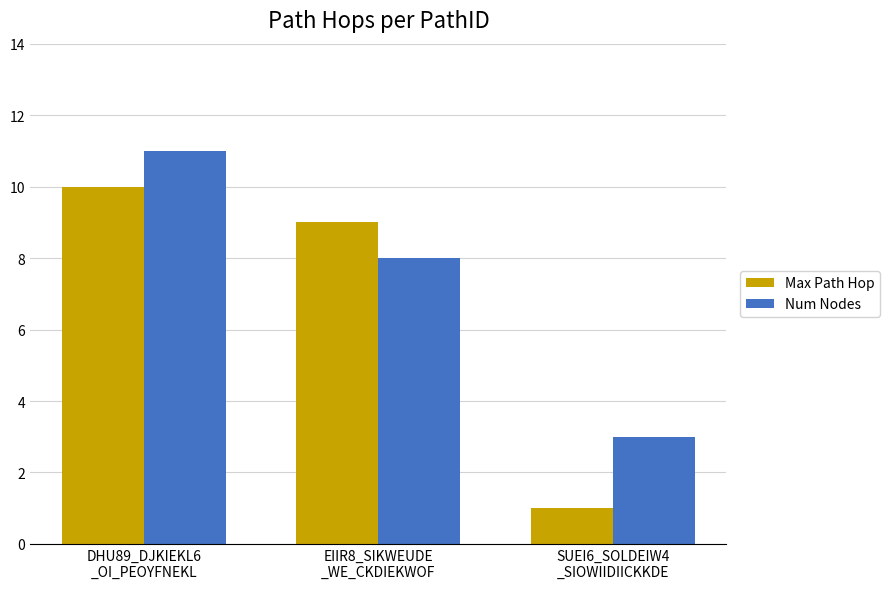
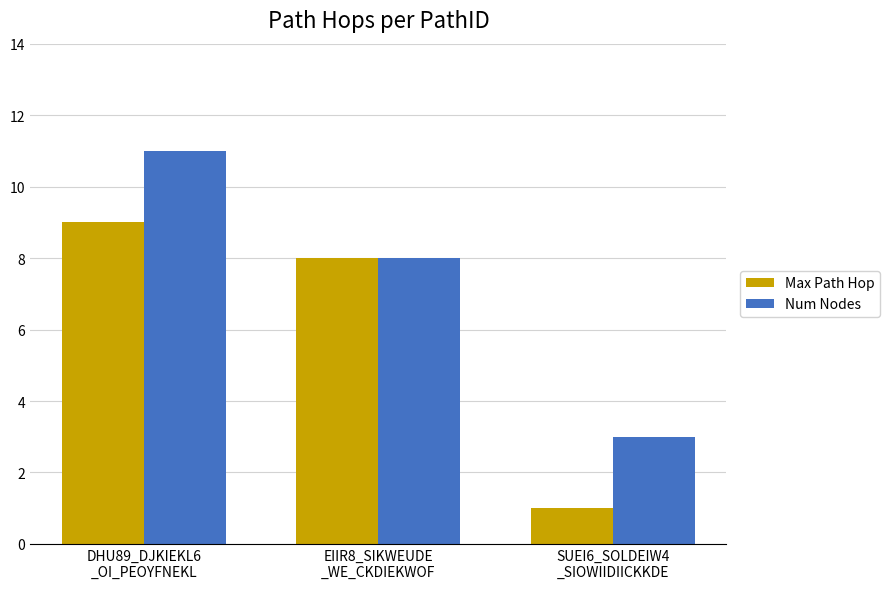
Max Path Hop, DHU89_DJKIEKL6 _OI_PEOYFNEKL: 10 -> 9
Max Path Hop, EIIR8_SIKWEUDE _WE_CKDIEKWOF: 9 -> 8
